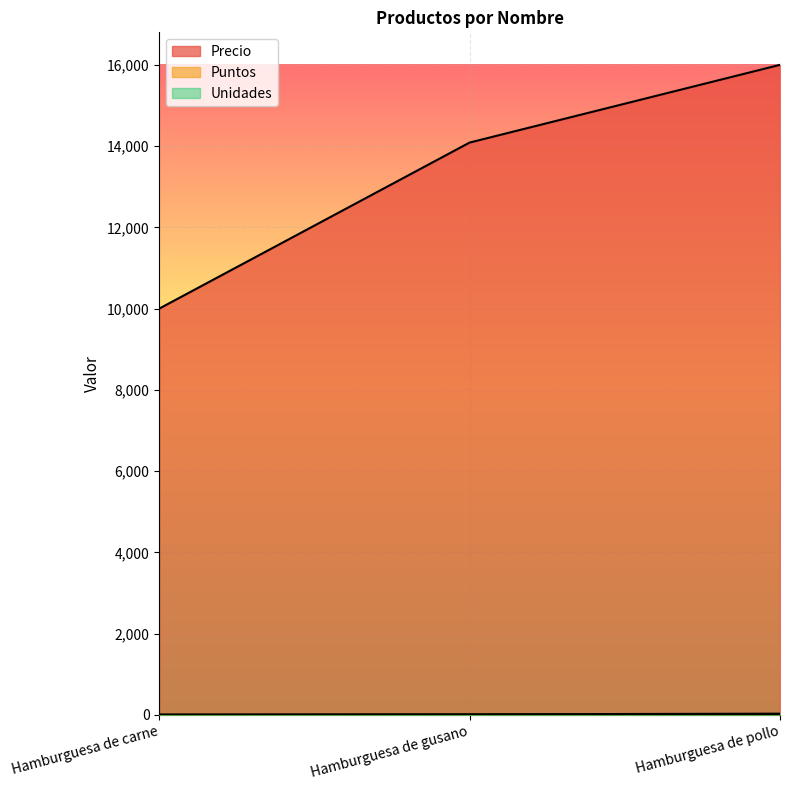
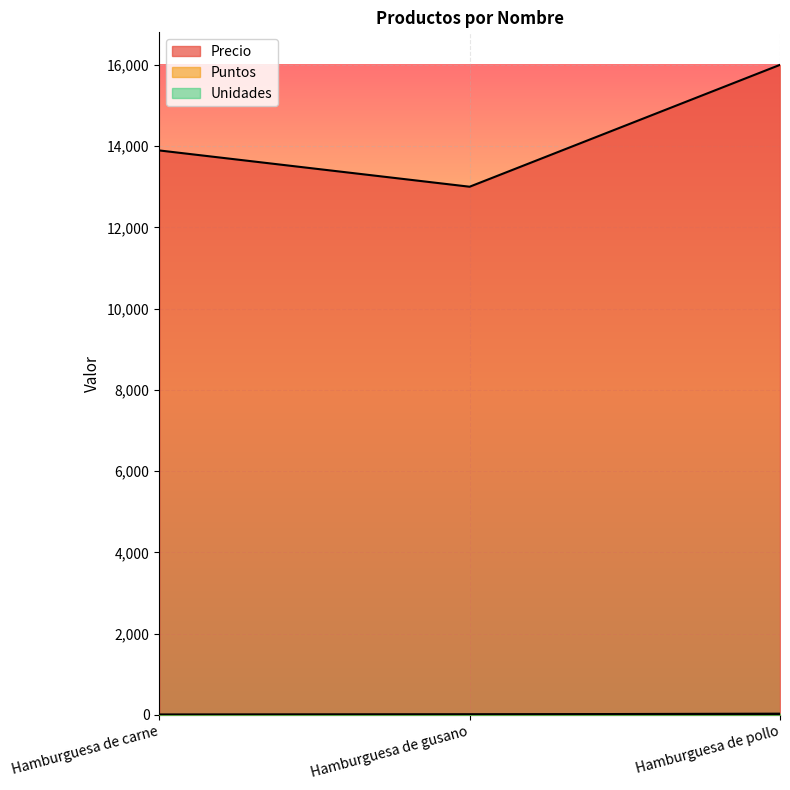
Precio, Hamburguesa de carne: 10,000 -> 13,900
Precio, Hamburguesa de gusano: 14,100 -> 13,000
